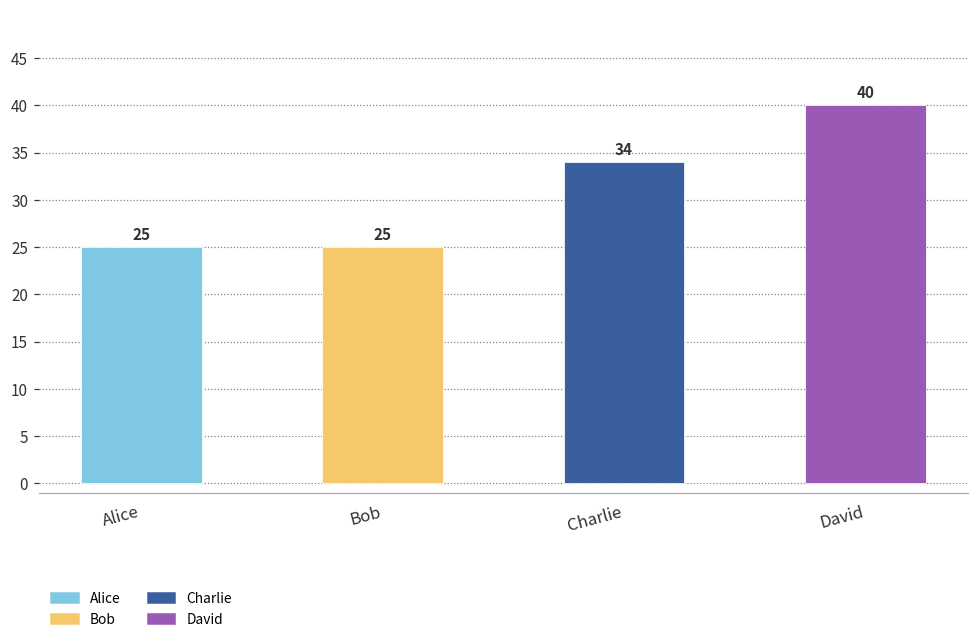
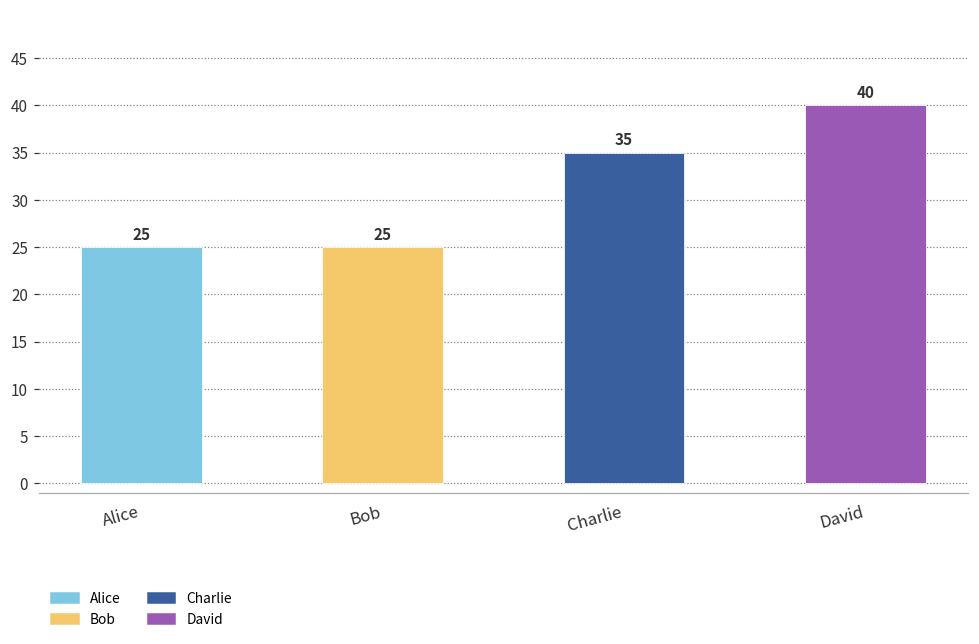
Charlie: 34 -> 35
